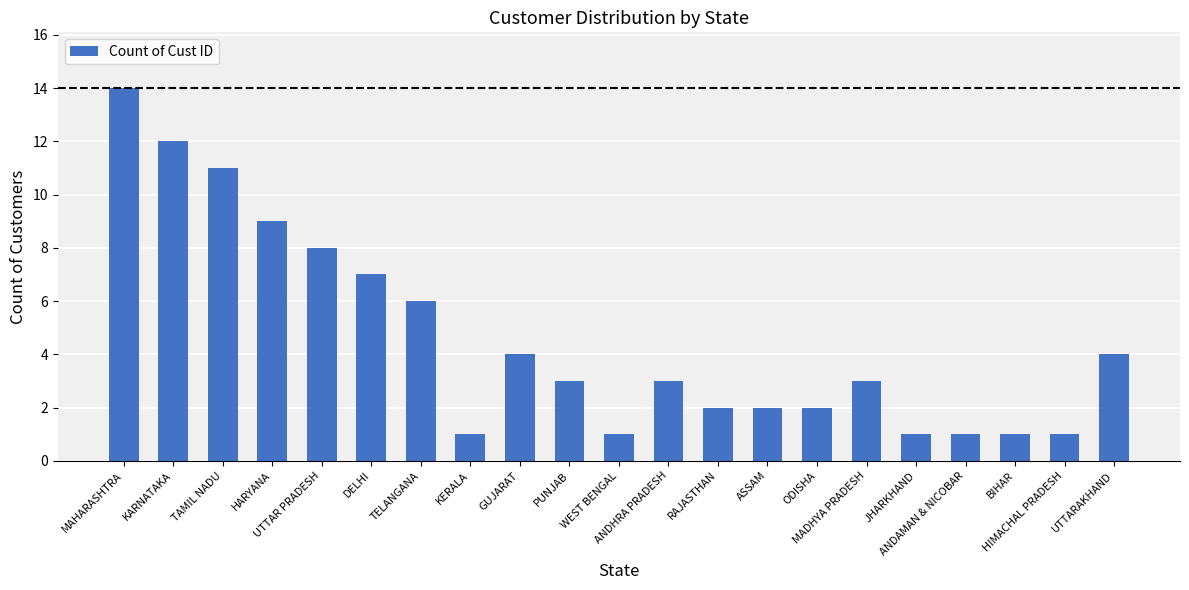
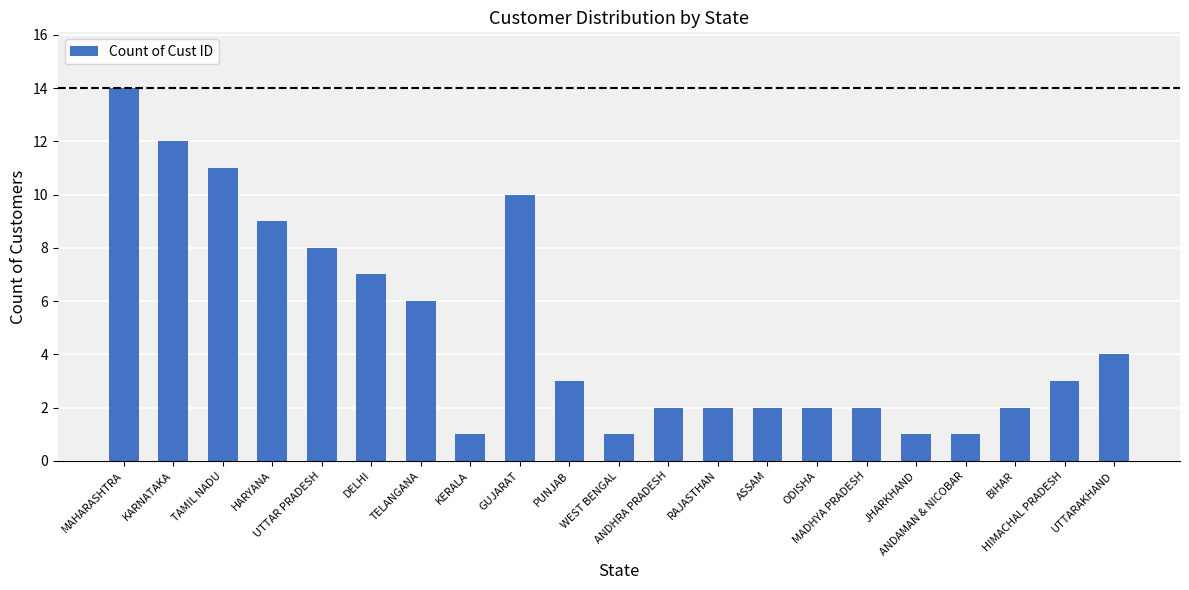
GUJARAT: 4 -> 10
ANDHRA PRADESH: 3 -> 2
MADHYA PRADESH: 3 -> 2
BIHAR: 1 -> 2
HIMACHAL PRADESH: 1 -> 3
